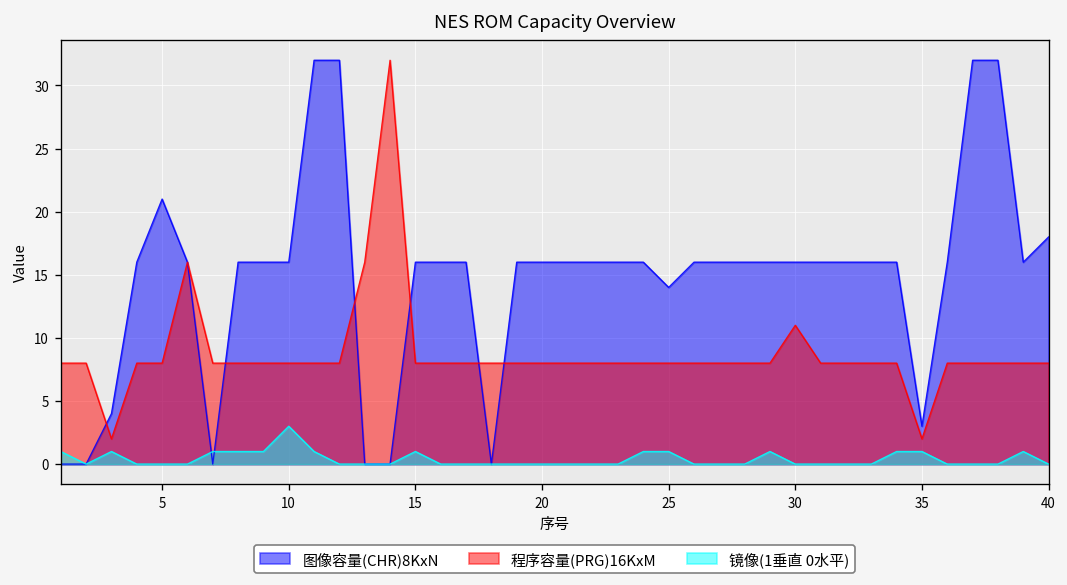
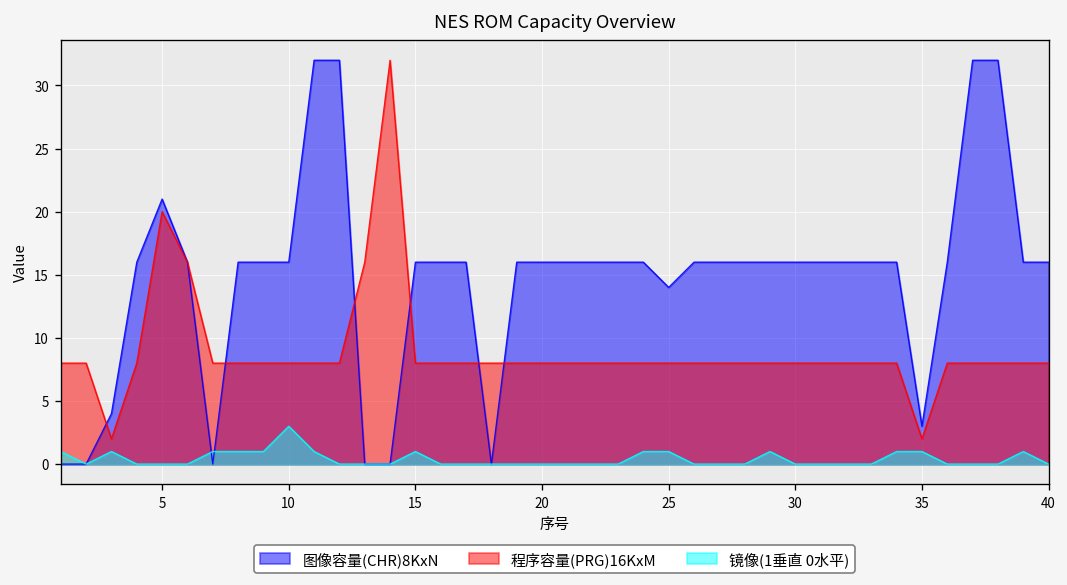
程序容量(PRG)16KxM, 5: 8 -> 20
程序容量(PRG)16KxM, 30: 11 -> 8
图像容量(CHR)8KxN, 40: 18 -> 16
